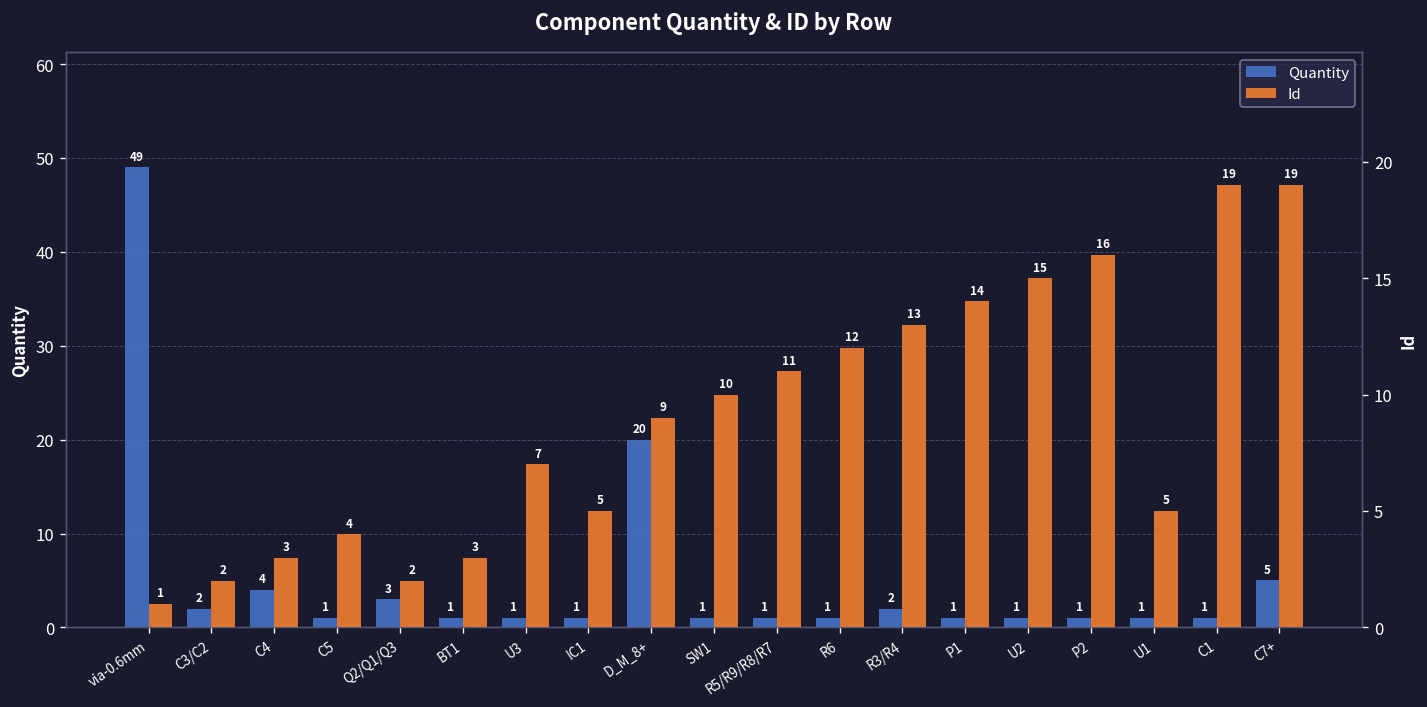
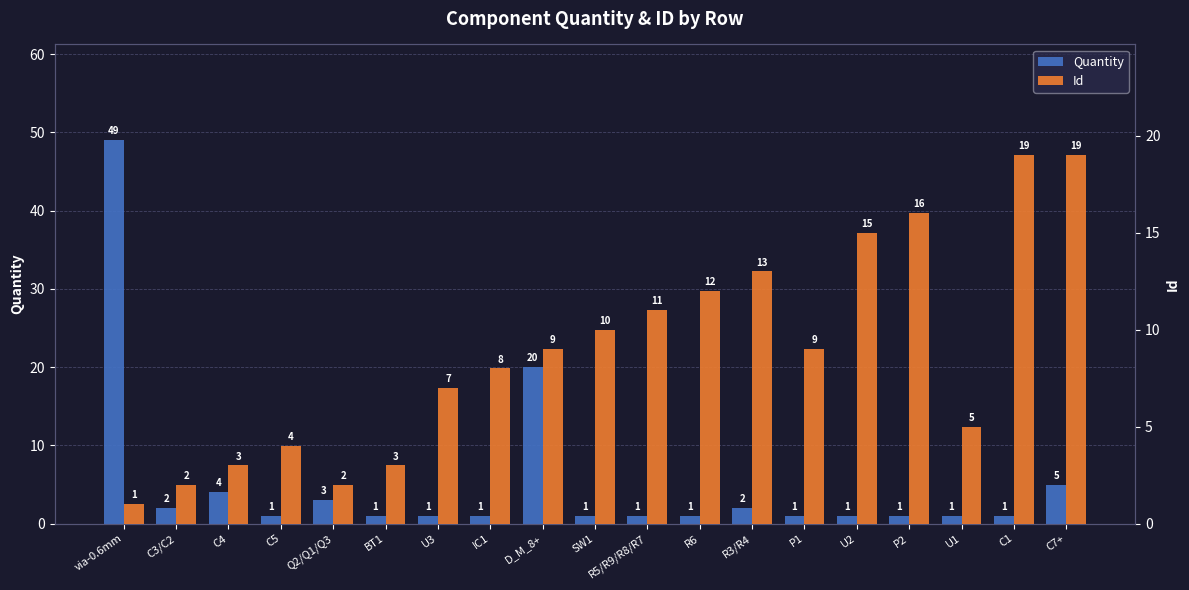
Id, IC1: 5 -> 8
Id, P1: 14 -> 9
